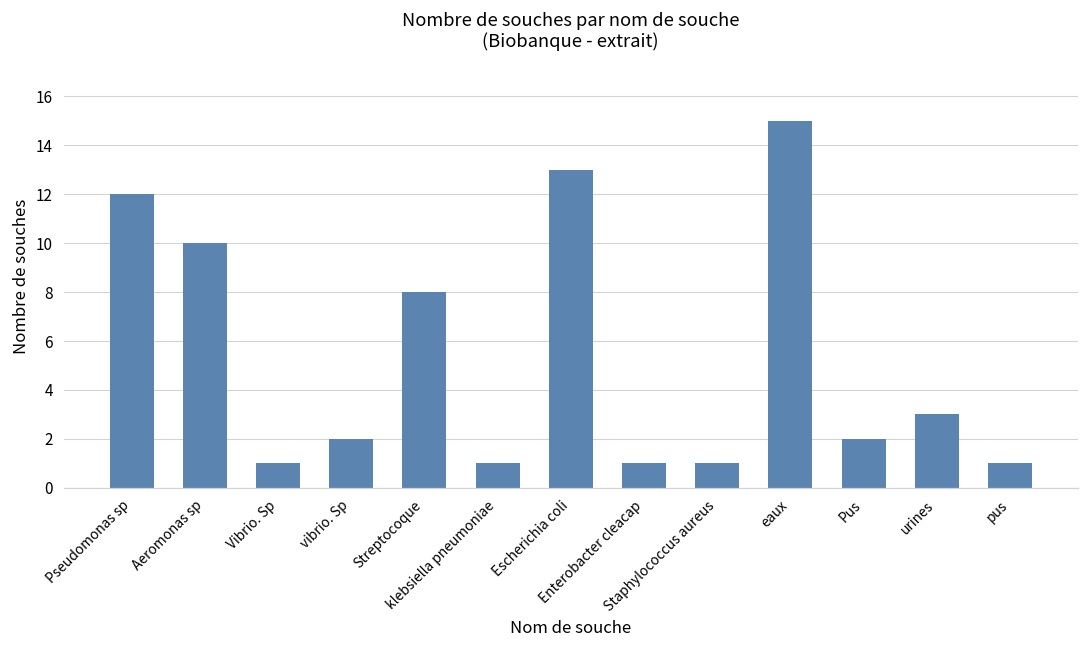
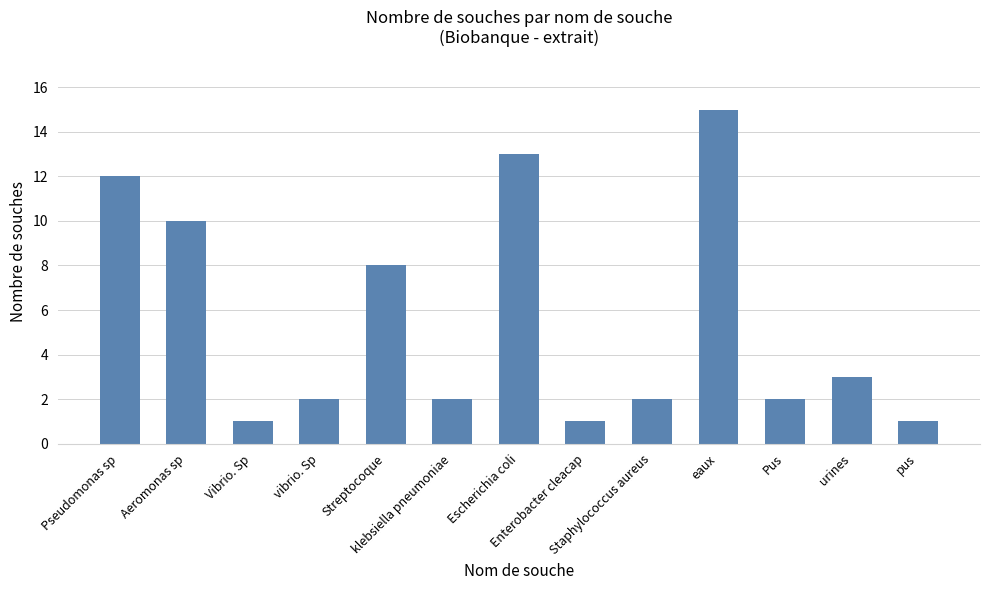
klebsiella pneumoniae: 1 -> 2
Staphylococcus aureus: 1 -> 2
